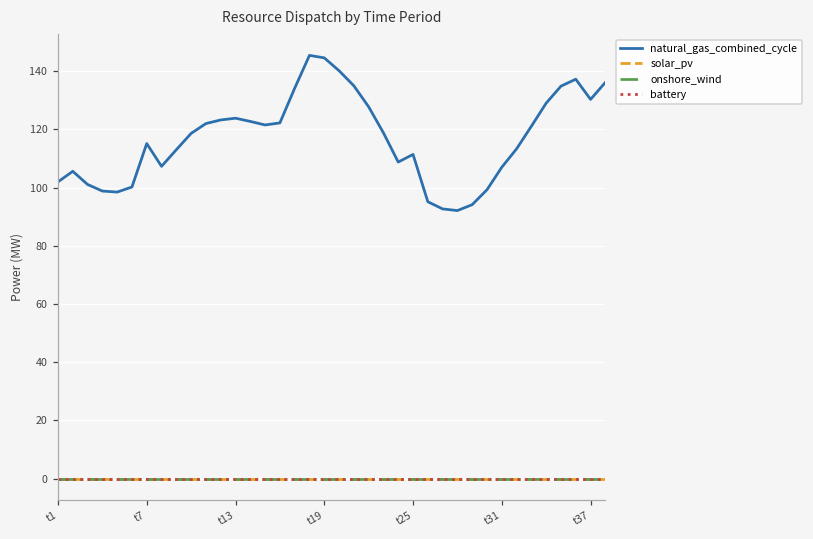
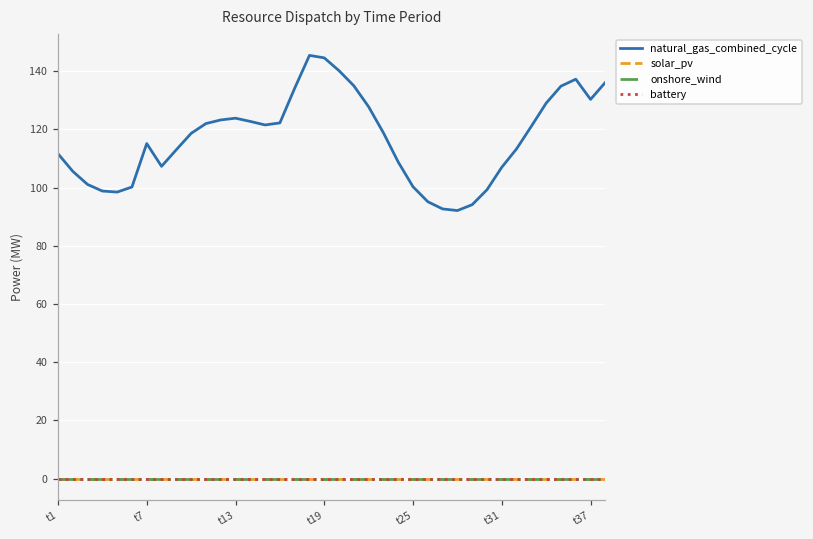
natural_gas_combined_cycle, t1: 102 -> 112
natural_gas_combined_cycle, t25: 111 -> 100
